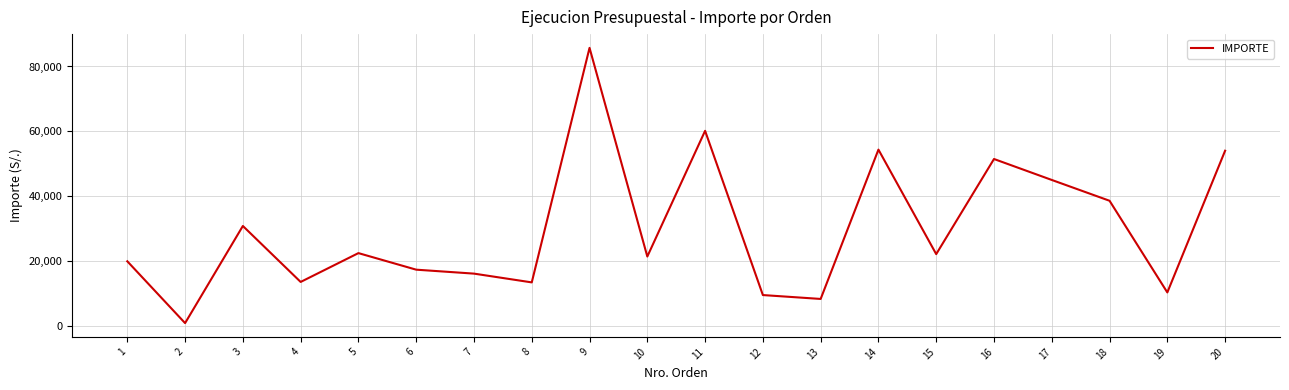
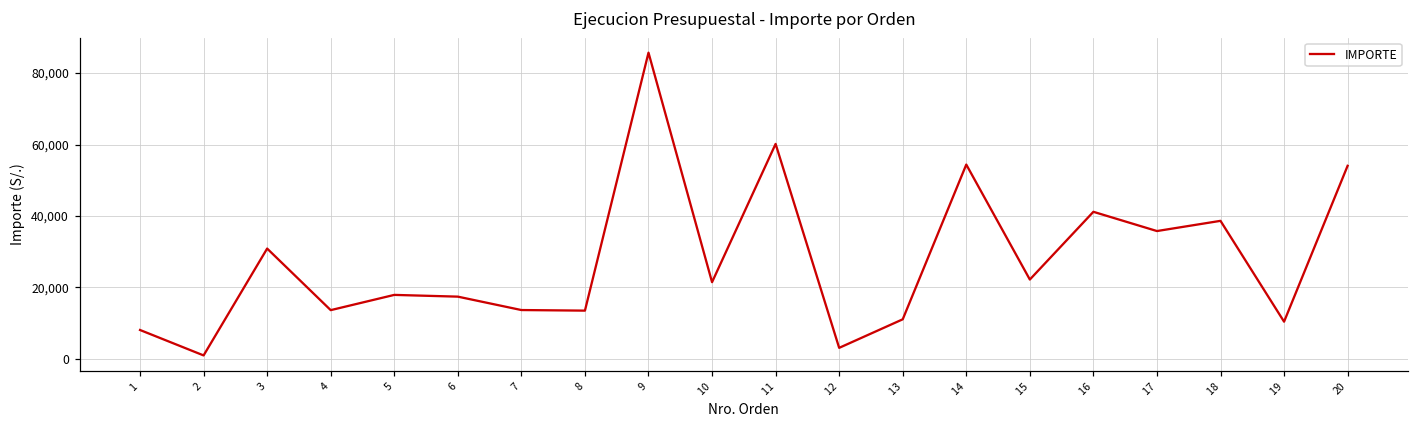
1: 20,000 -> 8,000
5: 23,000 -> 18,000
7: 16,000 -> 14,000
12: 10,000 -> 3,000
13: 8,000 -> 11,000
16: 52,000 -> 41,000
17: 45,000 -> 36,000
